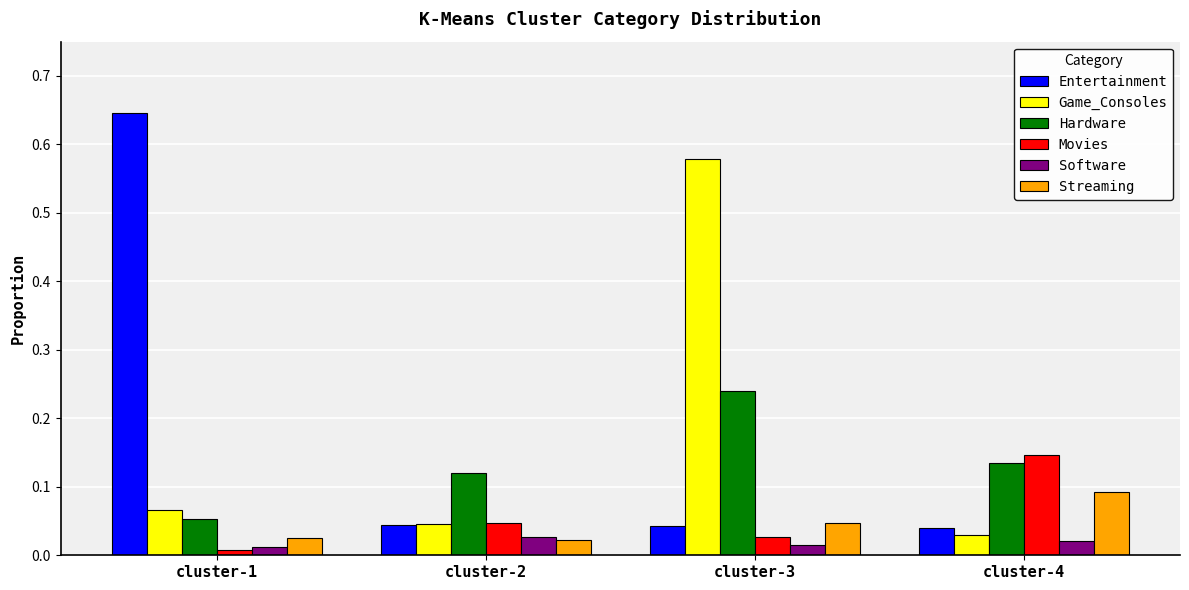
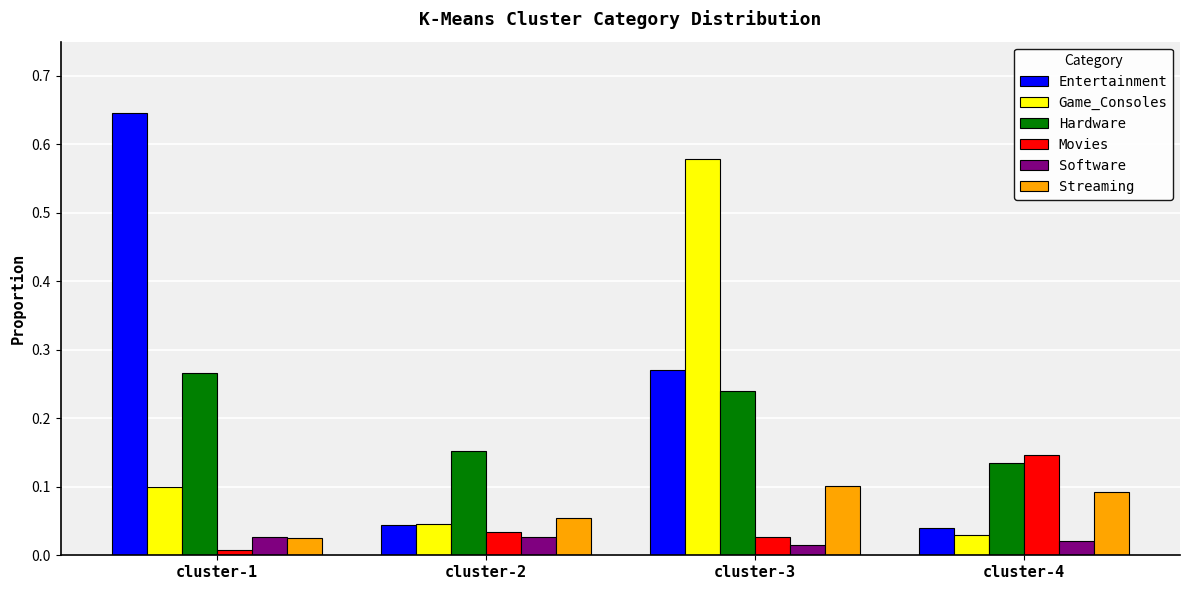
Game_Consoles, cluster-1: 0.07 -> 0.10
Hardware, cluster-1: 0.05 -> 0.27
Software, cluster-1: 0.01 -> 0.03
Hardware, cluster-2: 0.12 -> 0.15
Movies, cluster-2: 0.05 -> 0.03
Streaming, cluster-2: 0.02 -> 0.05
Entertainment, cluster-3: 0.04 -> 0.27
Streaming, cluster-3: 0.05 -> 0.10
